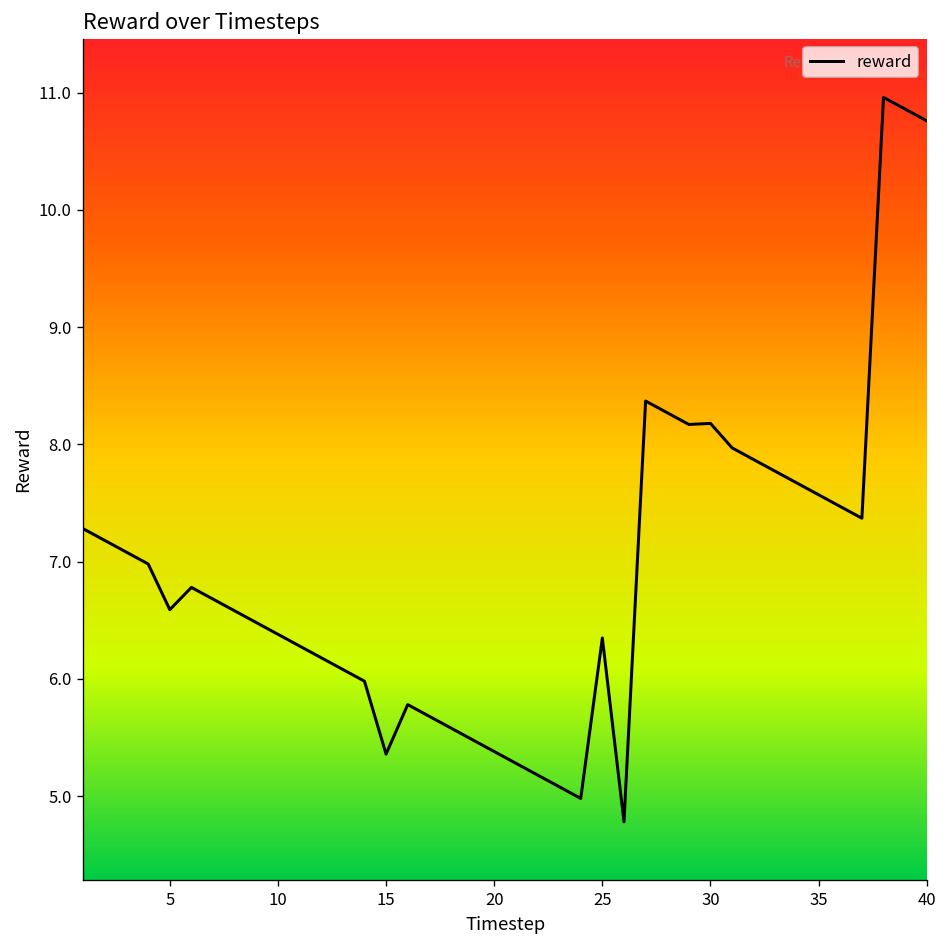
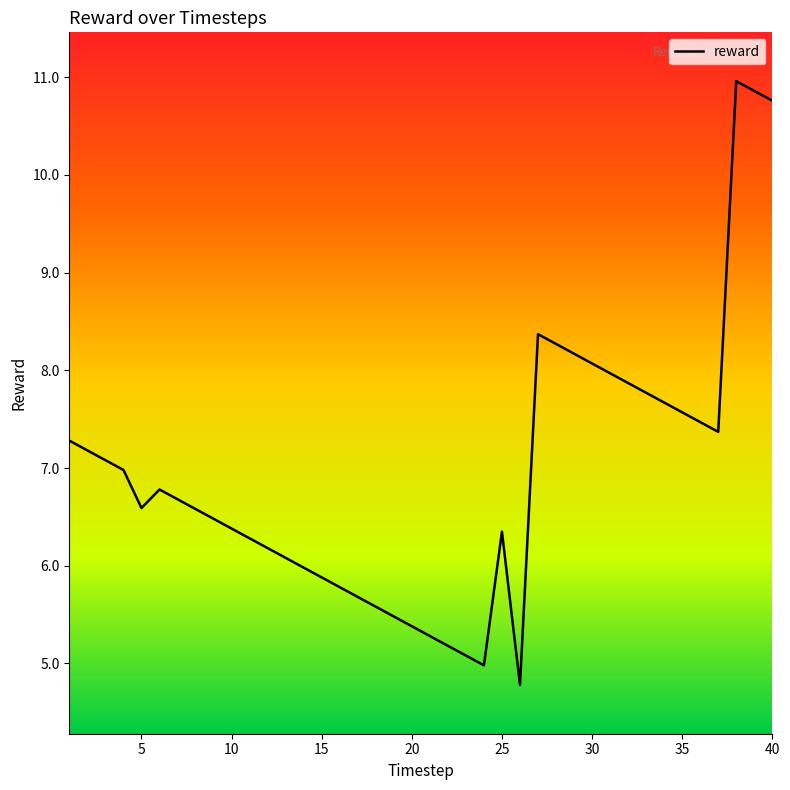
15: 5.4 -> 5.9
30: 8.2 -> 8.1
